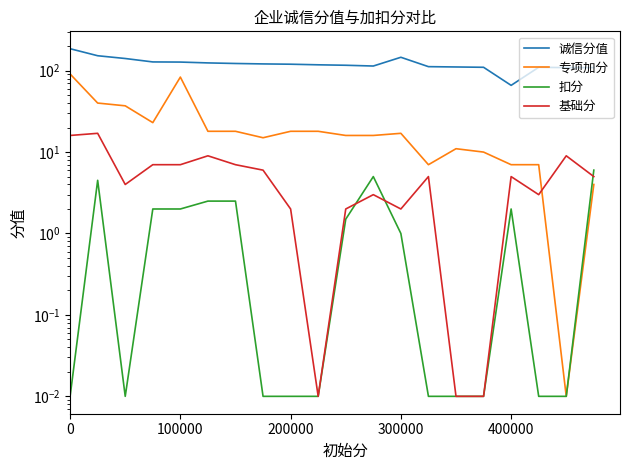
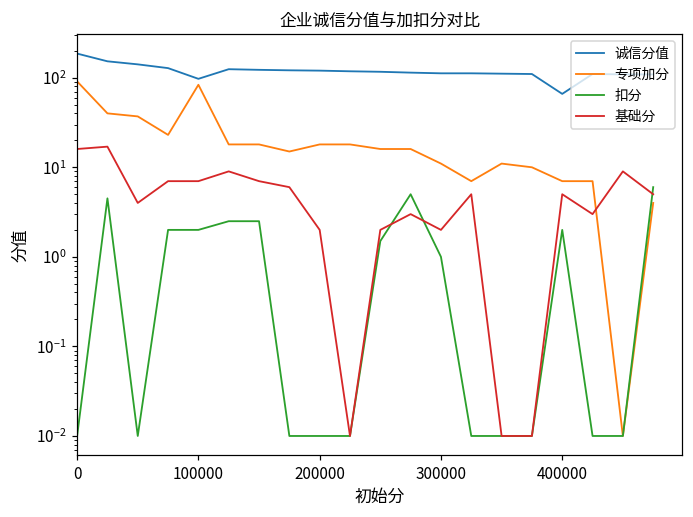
诚信分值, 100000: 130 -> 100
诚信分值, 300000: 150 -> 110
专项加分, 300000: 17 -> 11
